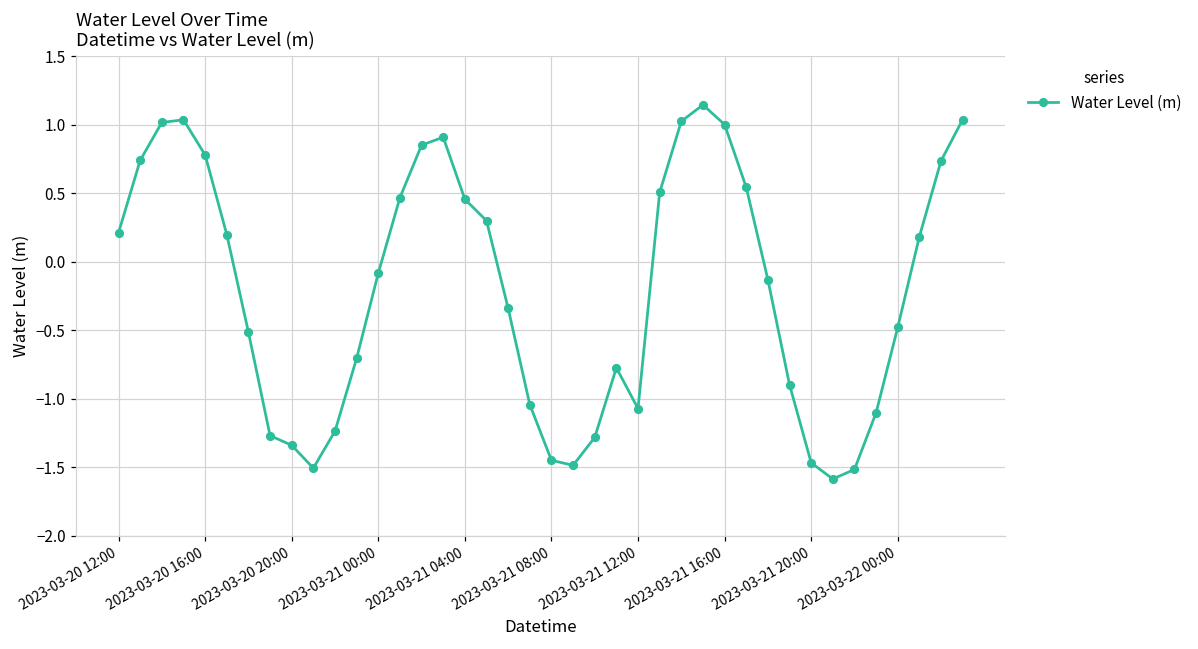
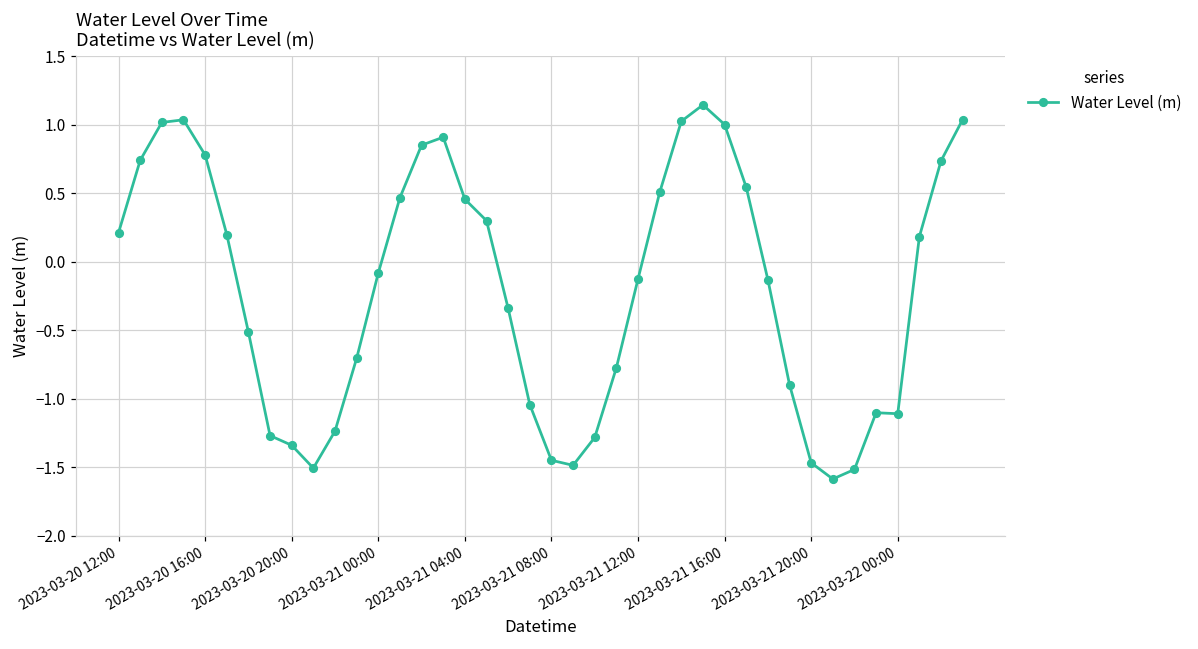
2023-03-21 12:00: -1.07 -> -0.13
2023-03-22 00:00: -0.48 -> -1.11
